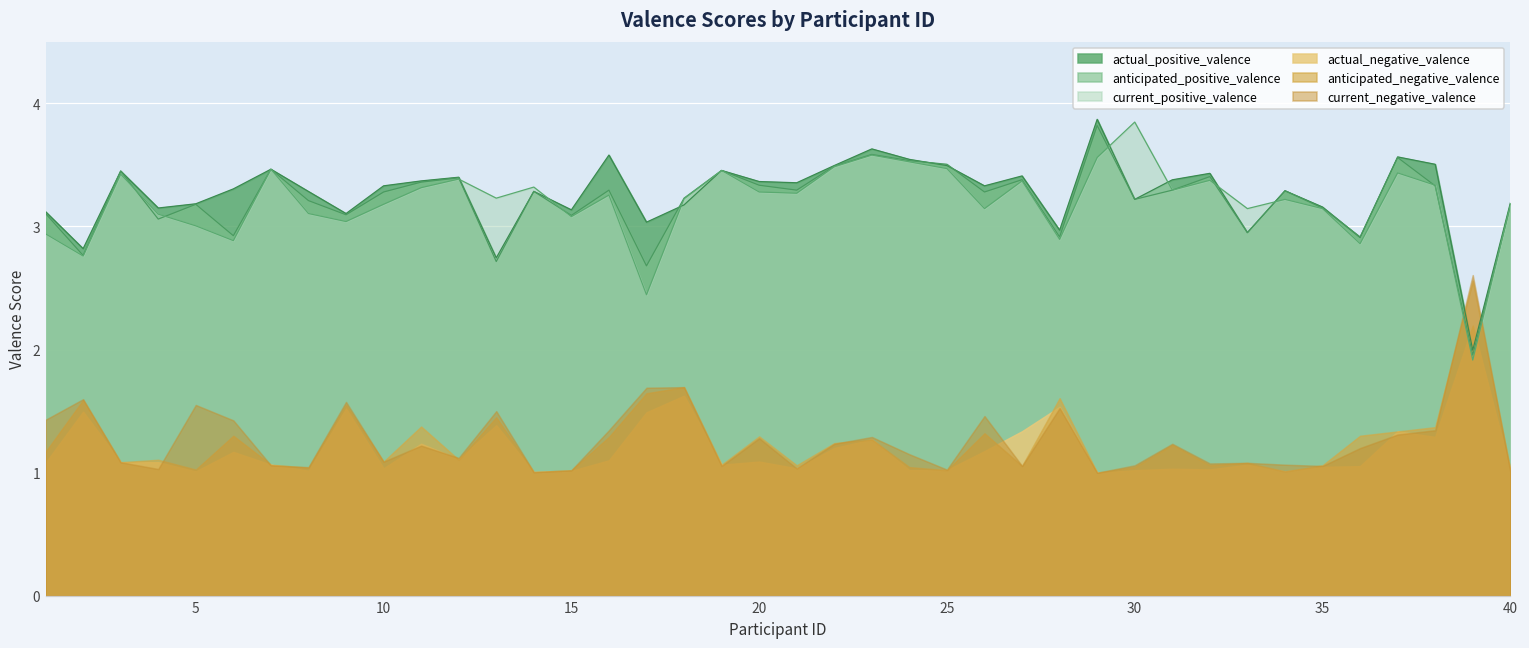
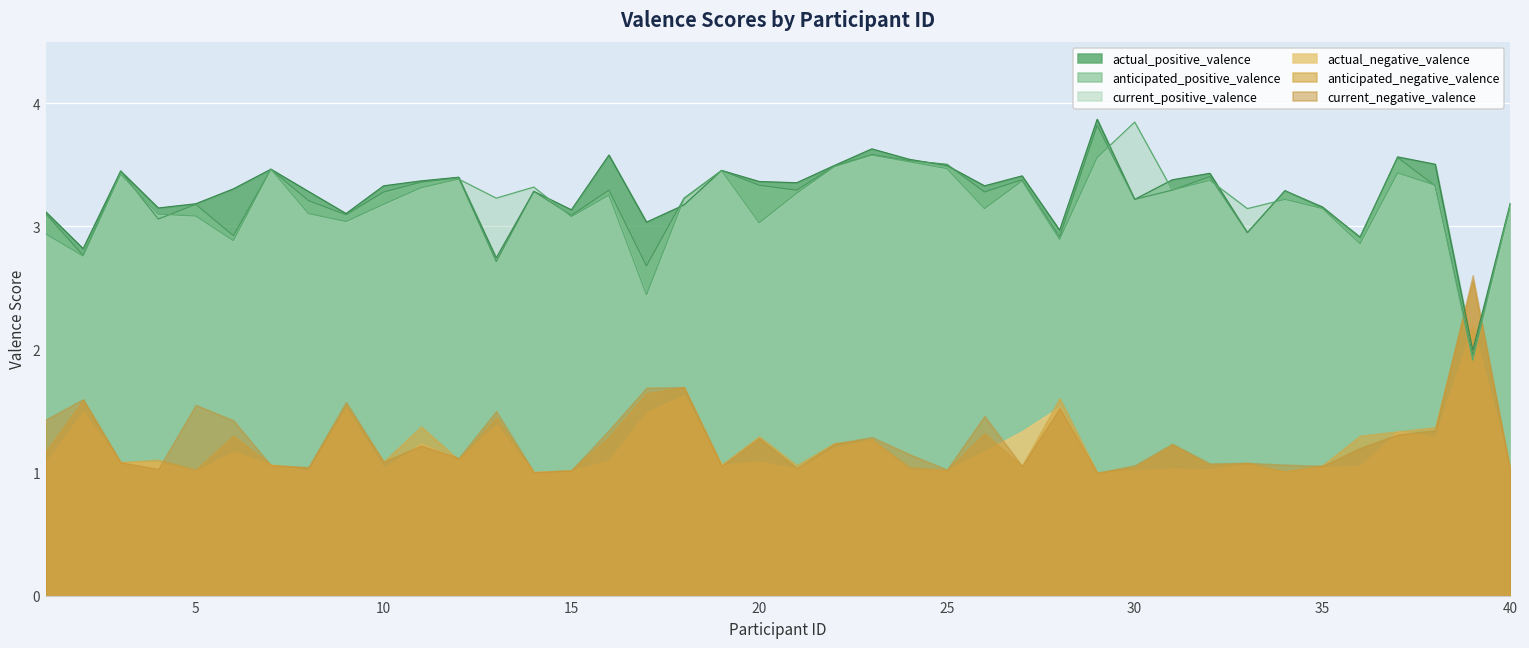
current_positive_valence, 5: 3.01 -> 3.09
current_positive_valence, 20: 3.28 -> 3.03
